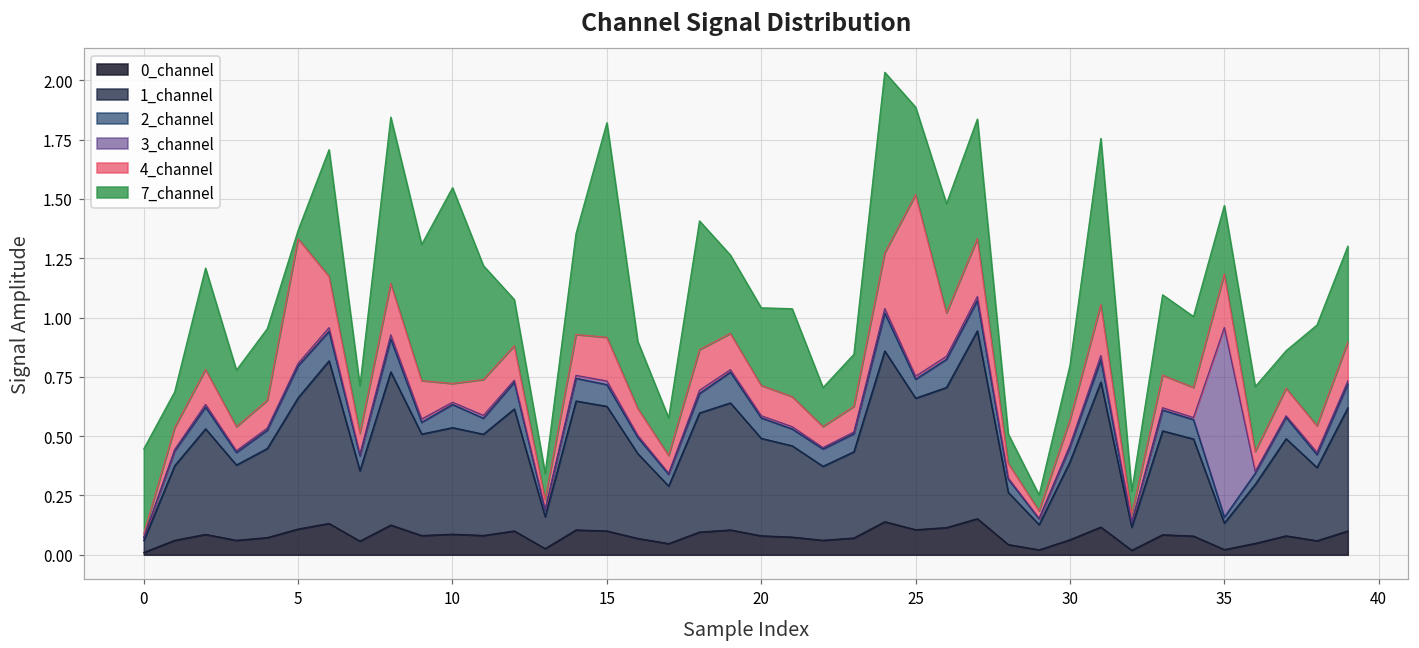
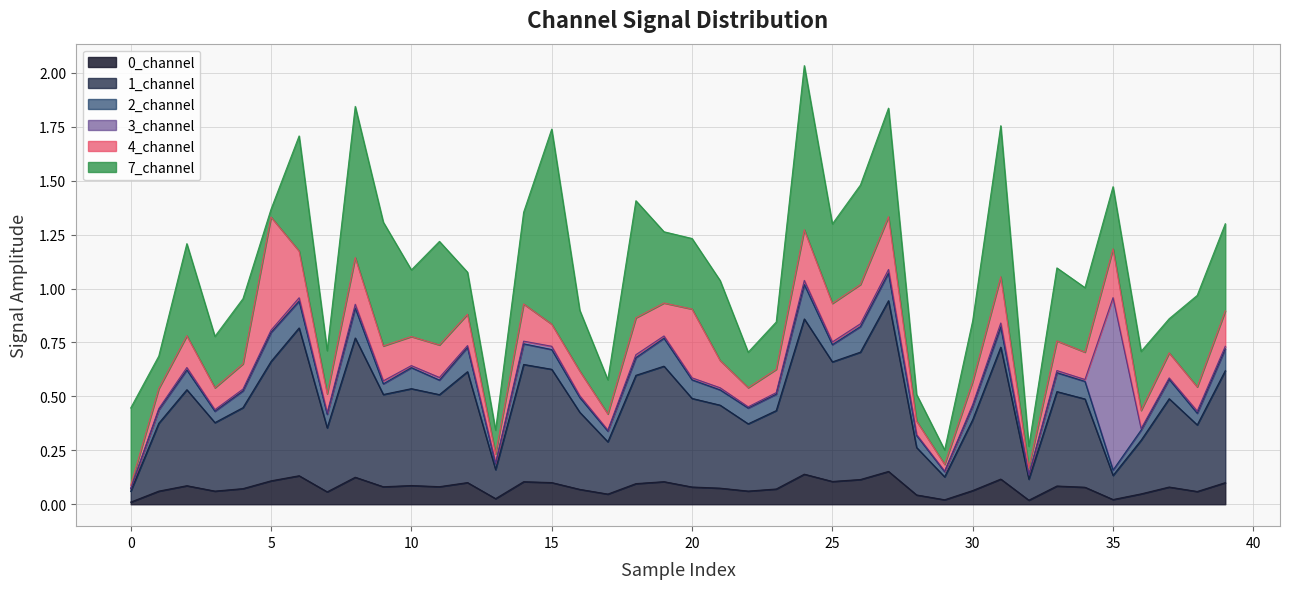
4_channel, 10: 0.08 -> 0.13
7_channel, 10: 0.83 -> 0.31
4_channel, 15: 0.18 -> 0.10
4_channel, 20: 0.13 -> 0.32
4_channel, 25: 0.77 -> 0.18
7_channel, 30: 0.23 -> 0.28
